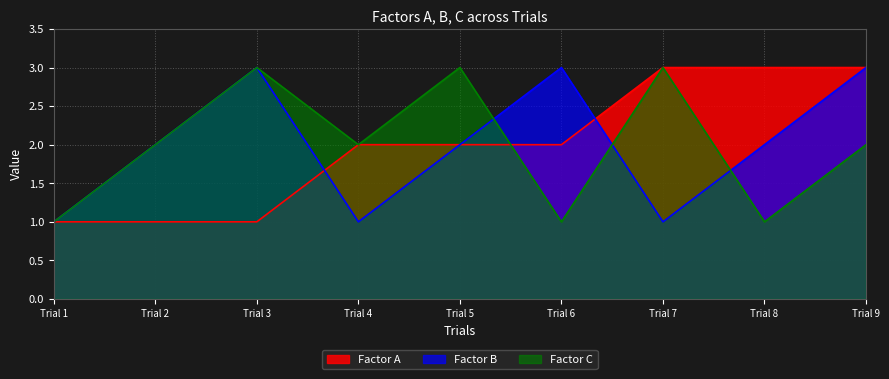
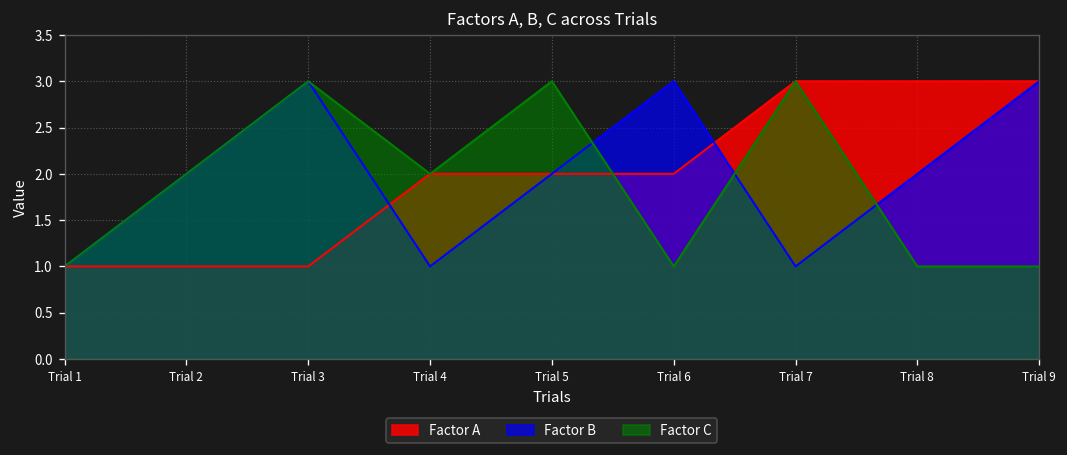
Factor C, Trial 9: 2 -> 1
